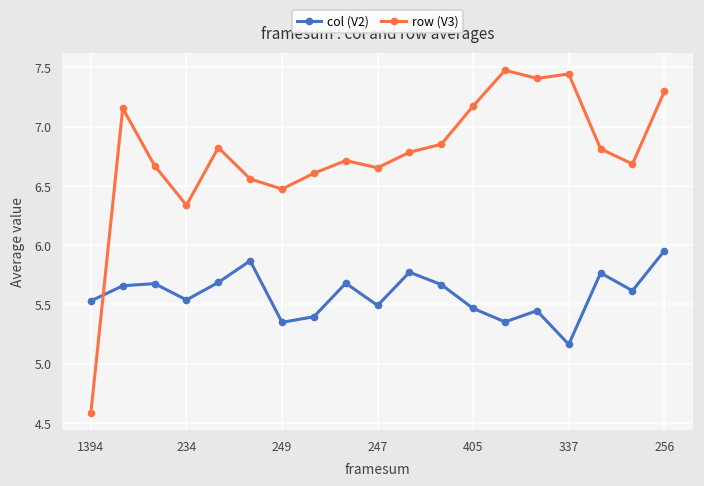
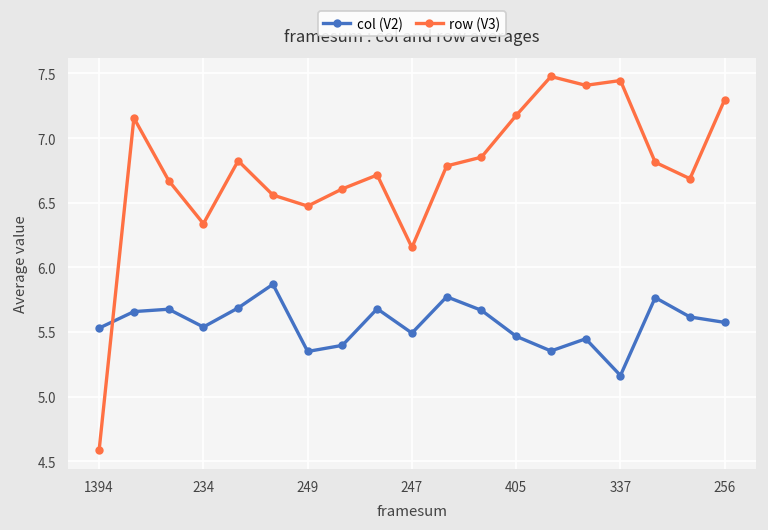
row (V3), 247: 6.65 -> 6.15
col (V2), 256: 5.95 -> 5.57
